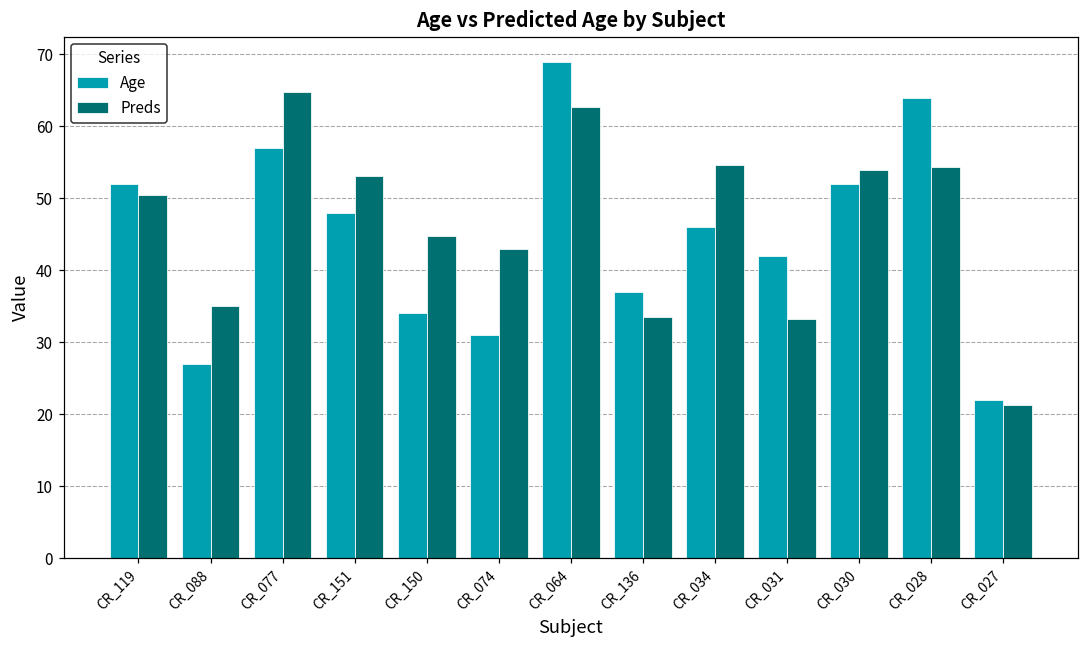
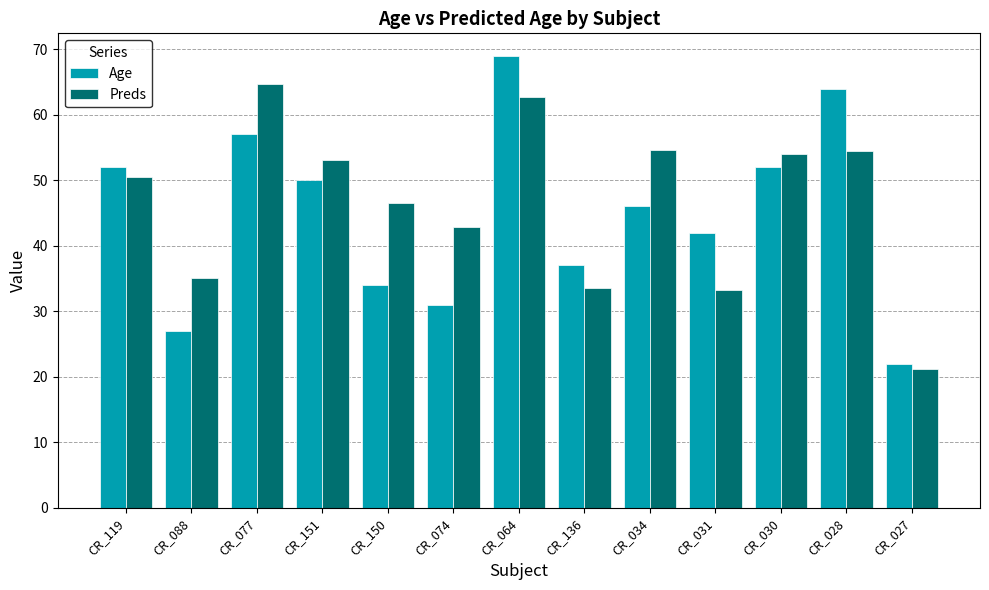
Age, CR_151: 48 -> 50
Preds, CR_150: 45 -> 46
